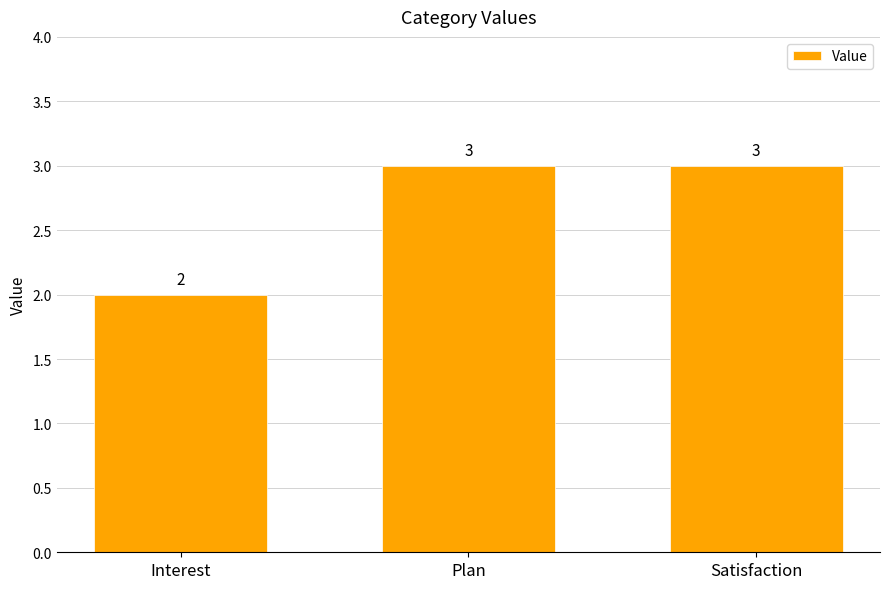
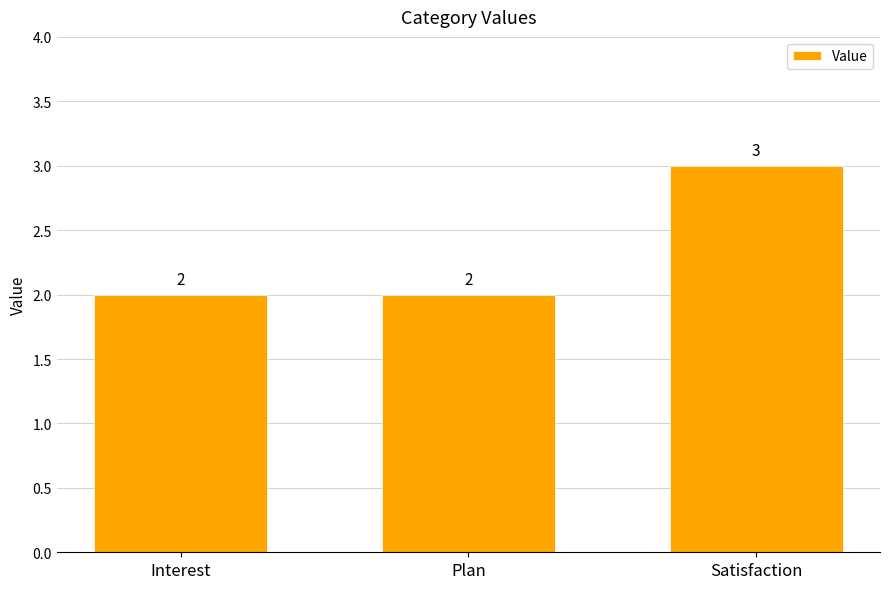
Plan: 3 -> 2
